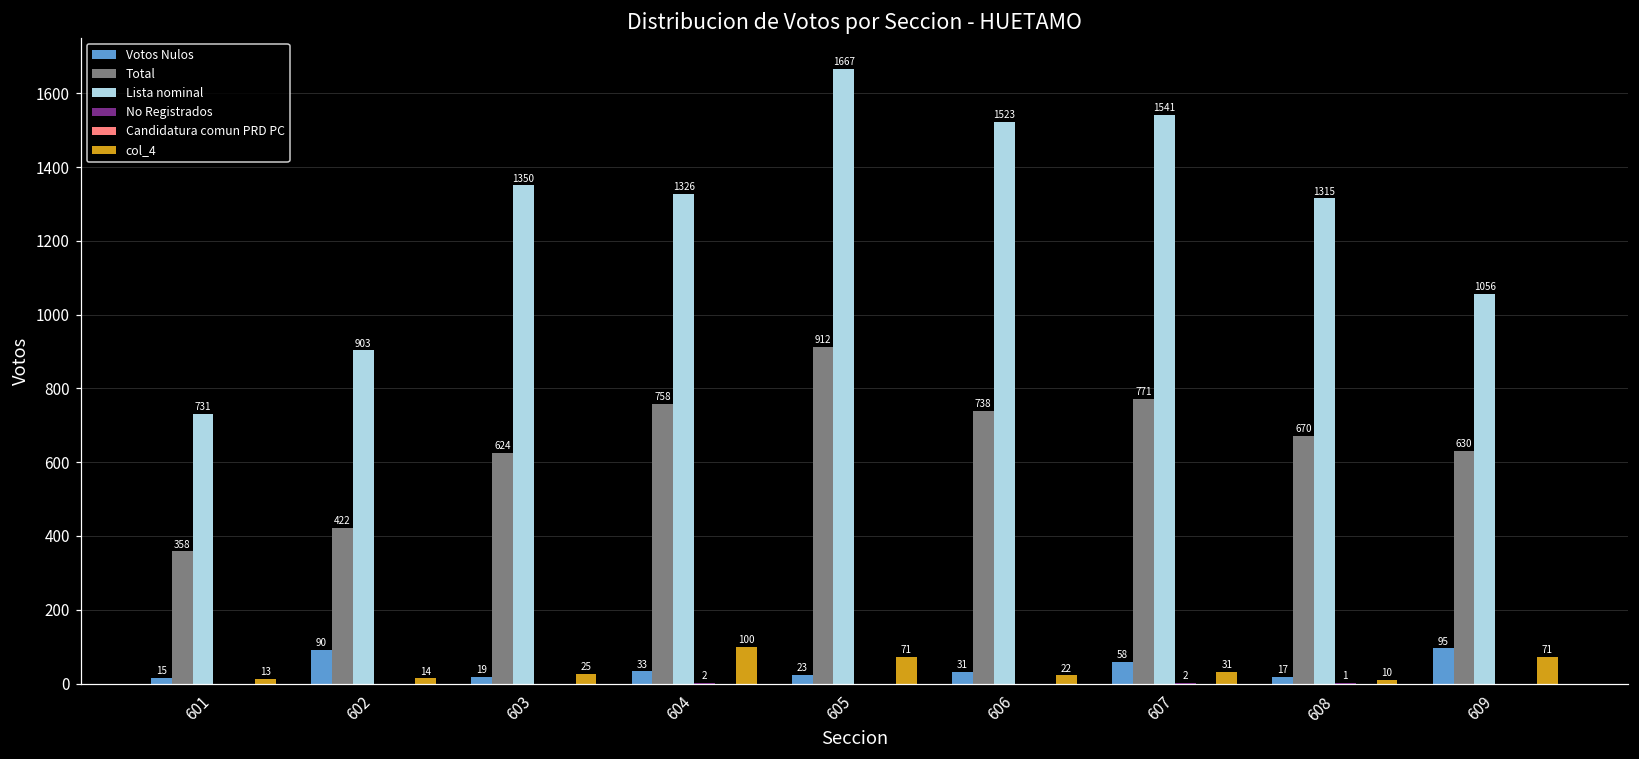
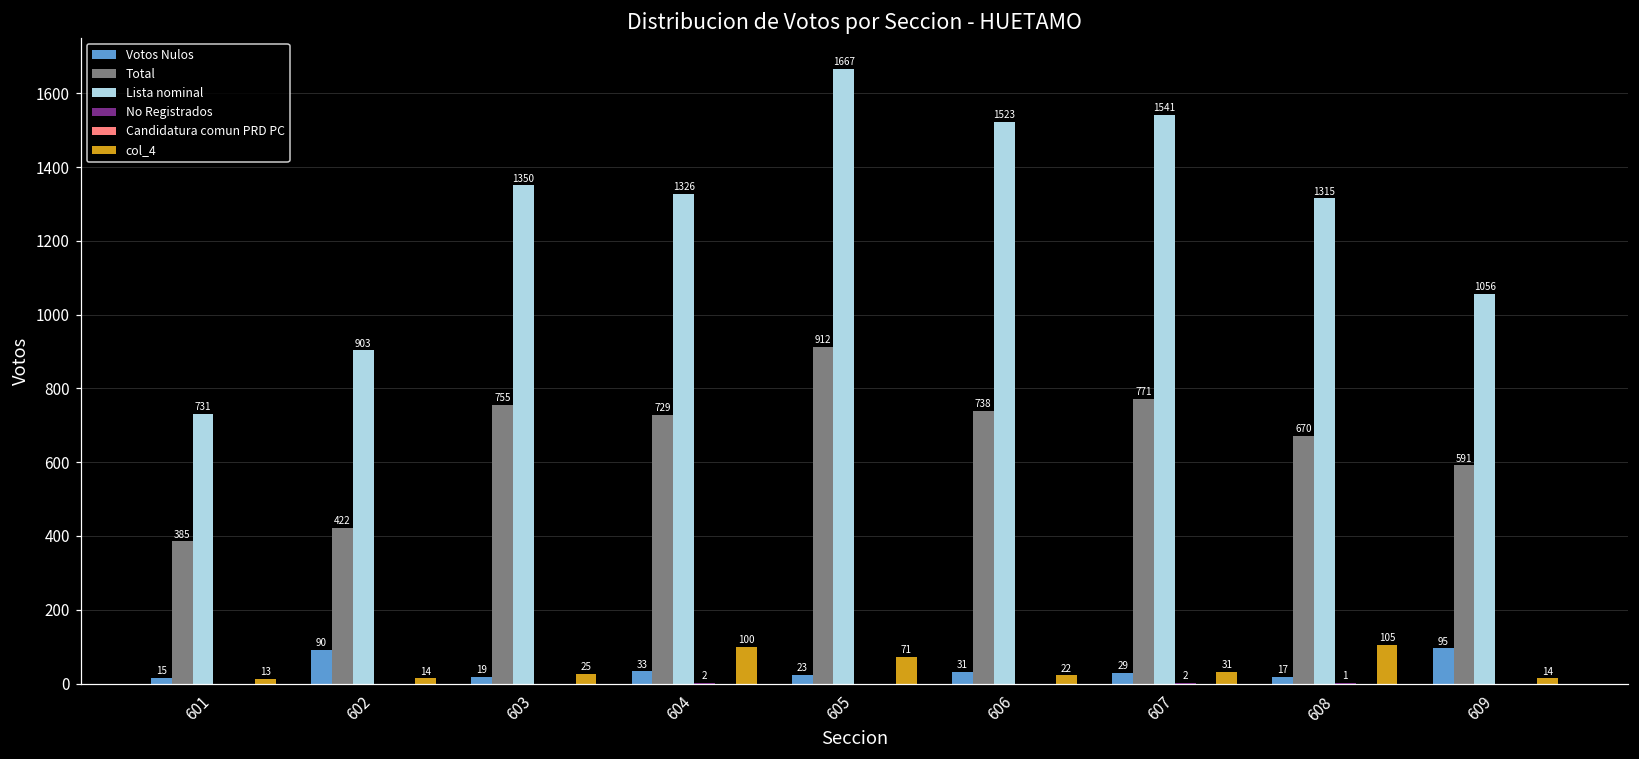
Total, 601: 358 -> 385
Total, 603: 624 -> 755
Total, 604: 758 -> 729
Votos Nulos, 607: 58 -> 29
col_4, 608: 10 -> 105
Total, 609: 630 -> 591
col_4, 609: 71 -> 14
